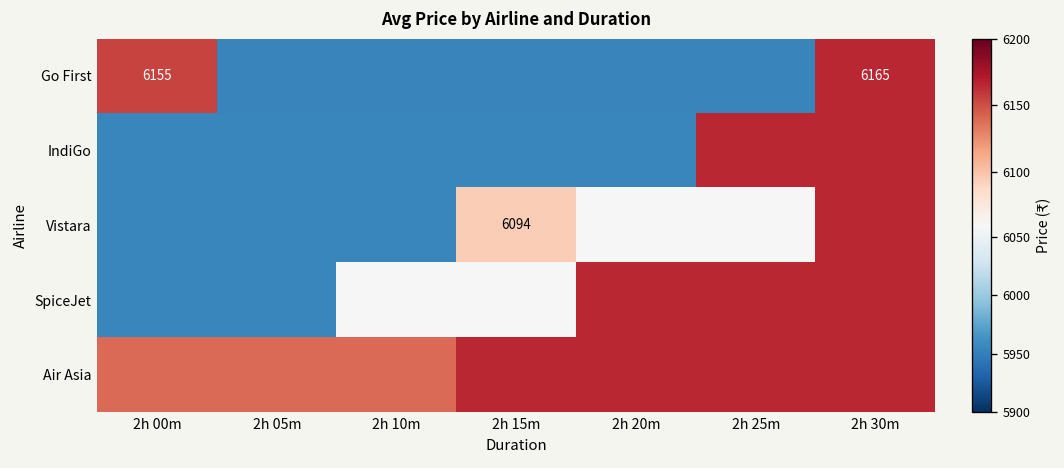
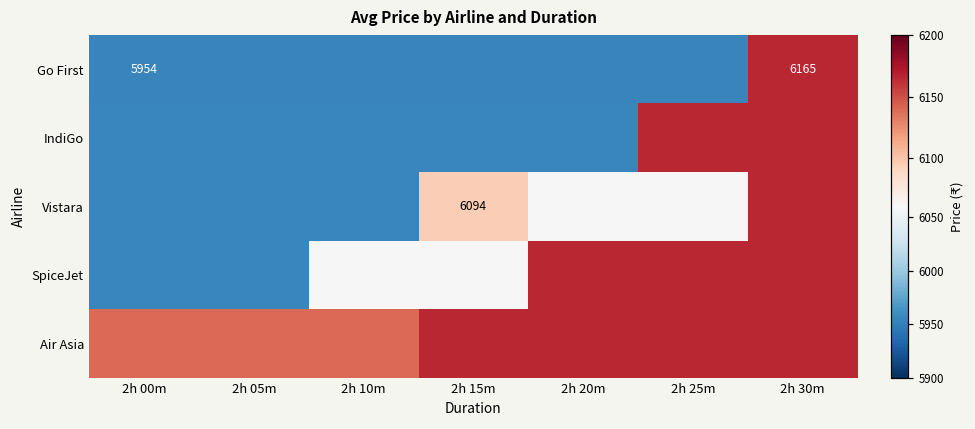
Go First, 2h 00m: 6155 -> 5954
